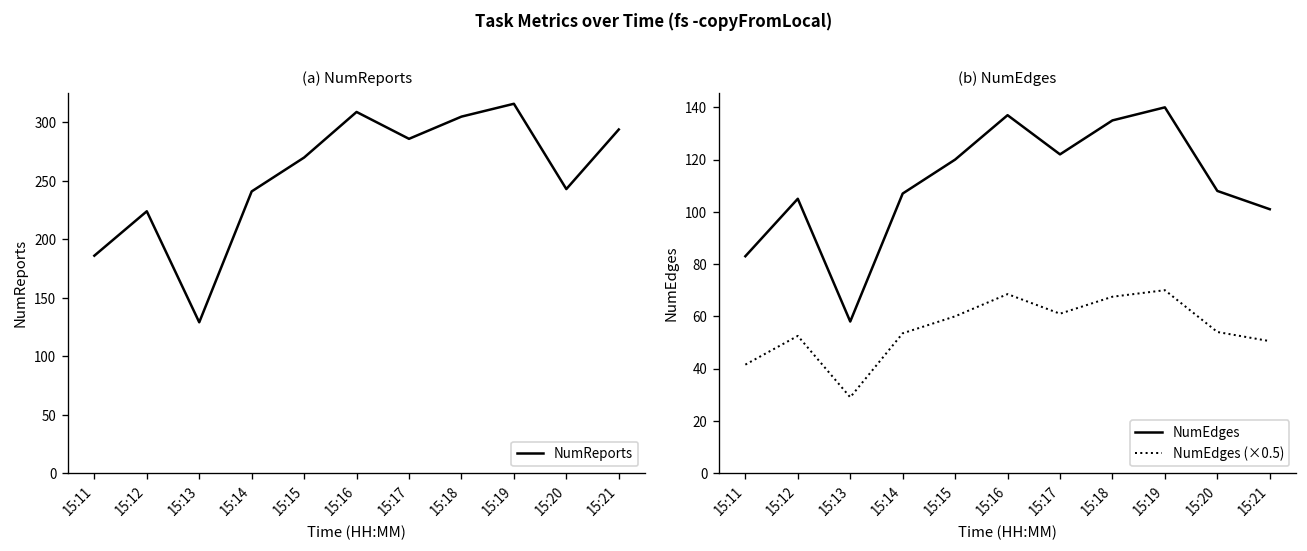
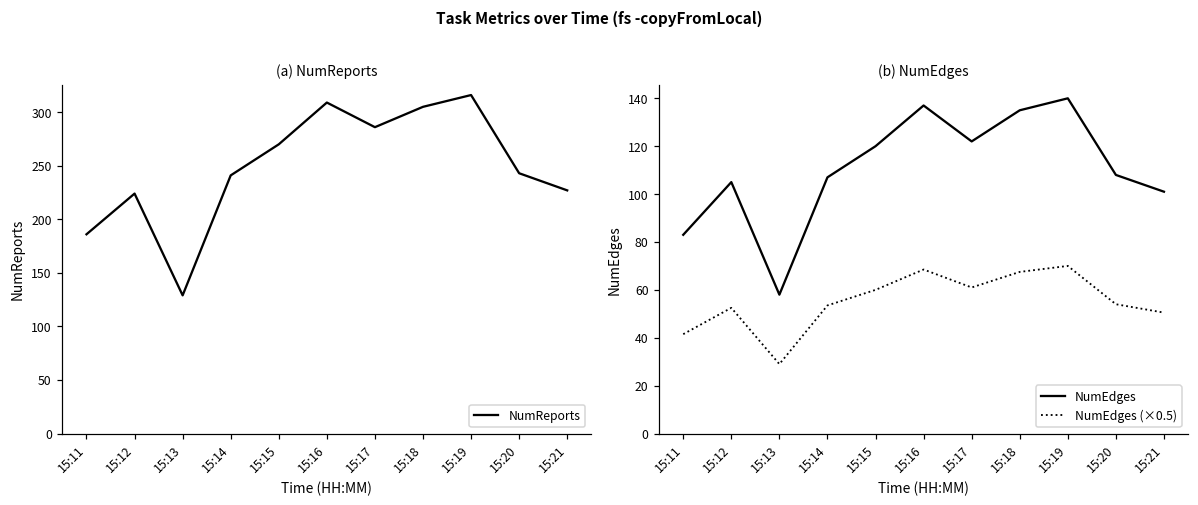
(a) NumReports, 15:21: 290 -> 230
